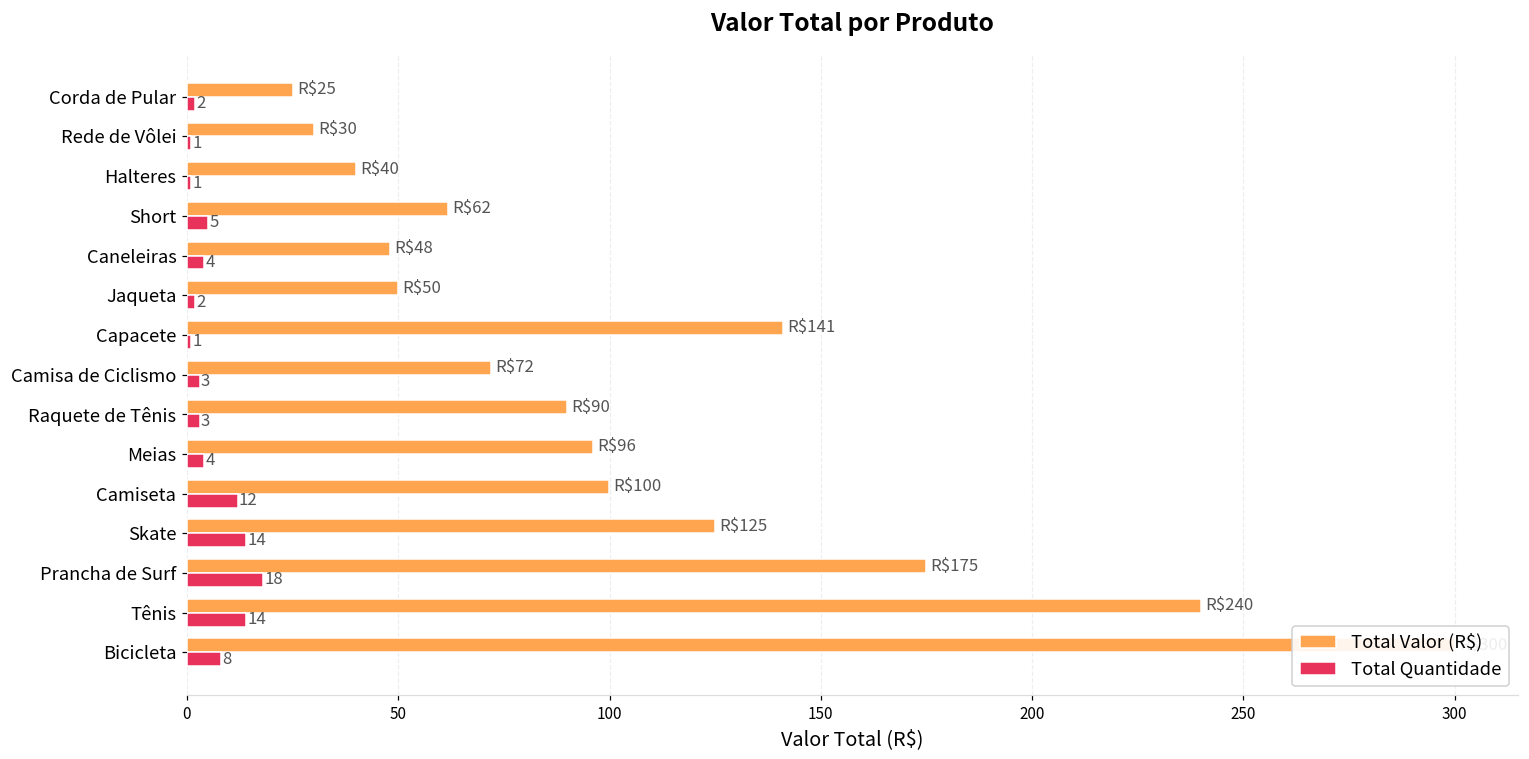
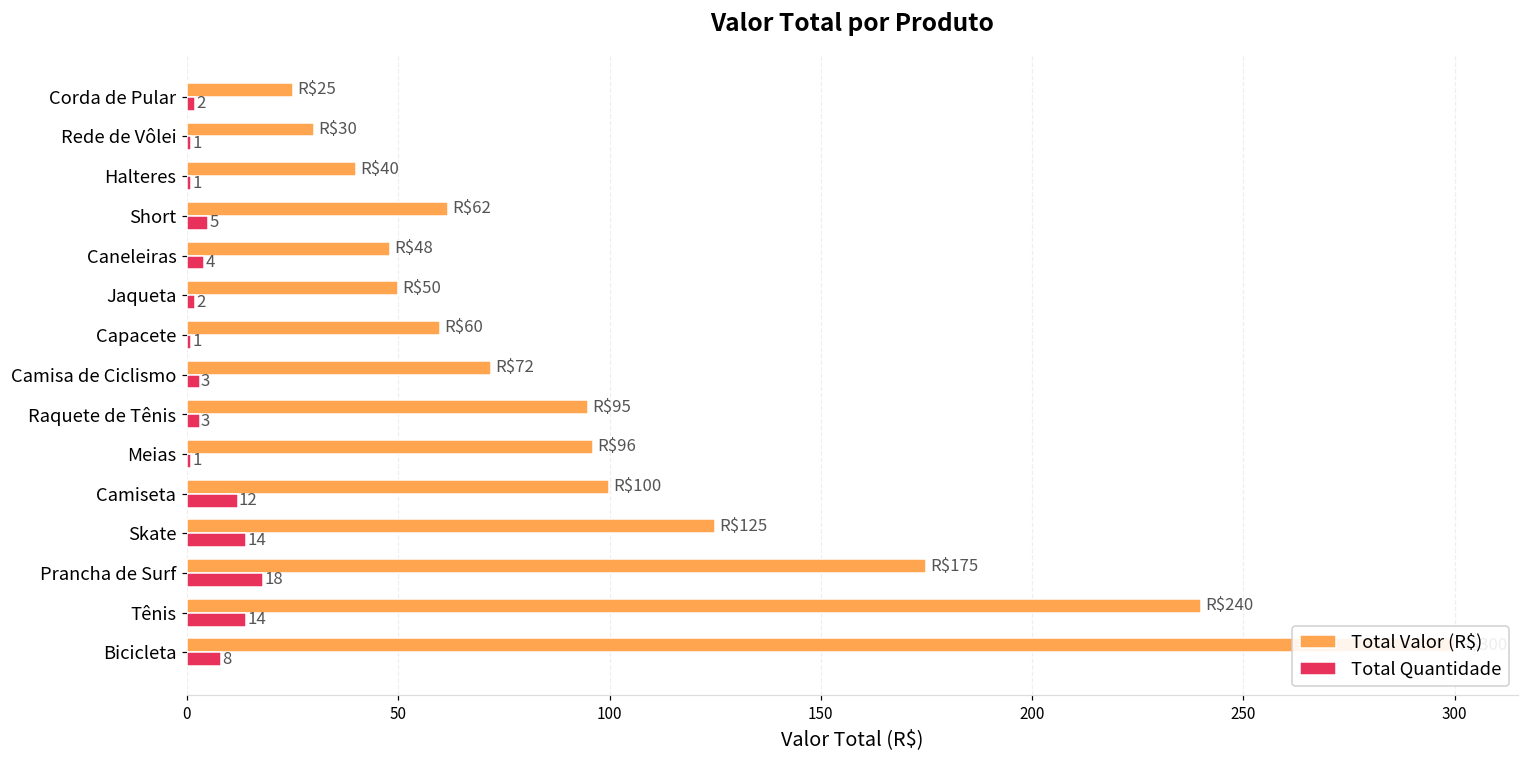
Total Valor (R$), Capacete: $141 -> $60
Total Valor (R$), Raquete de Tênis: $90 -> $95
Total Quantidade, Meias: 4 -> 1
